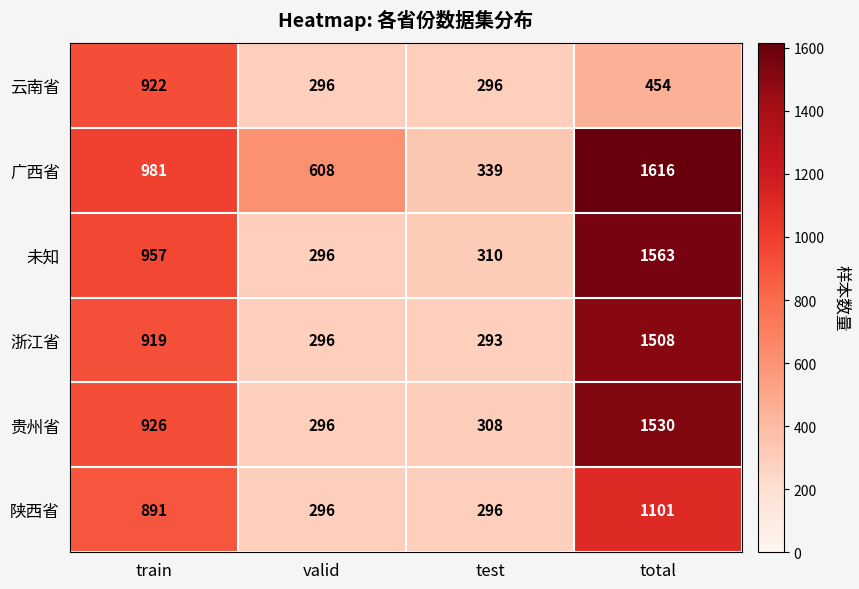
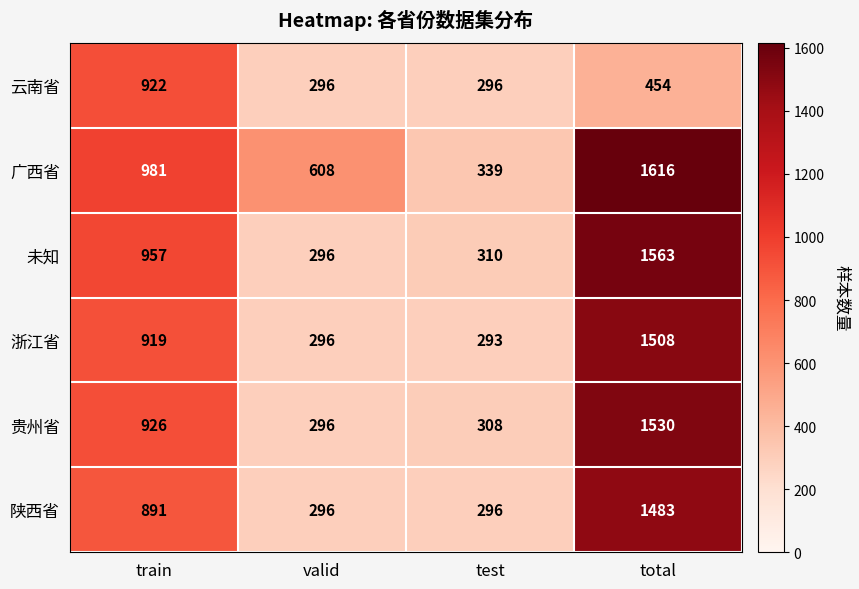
陕西省, total: 1101 -> 1483
